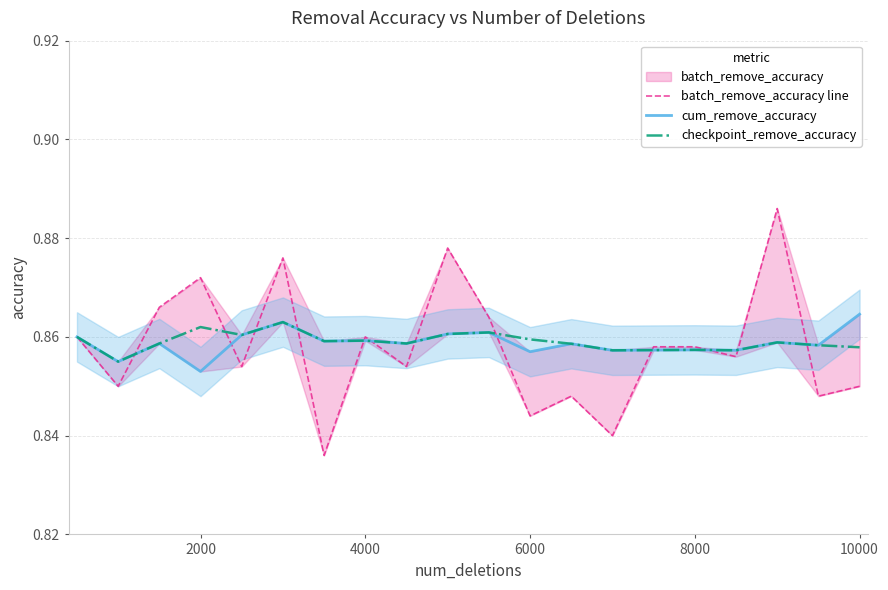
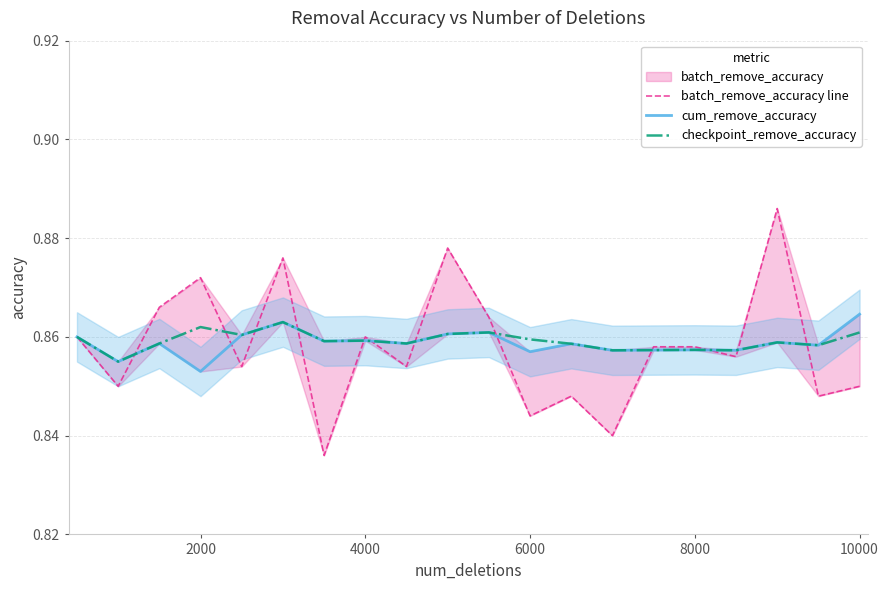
checkpoint_remove_accuracy, 10000: 0.858 -> 0.861
